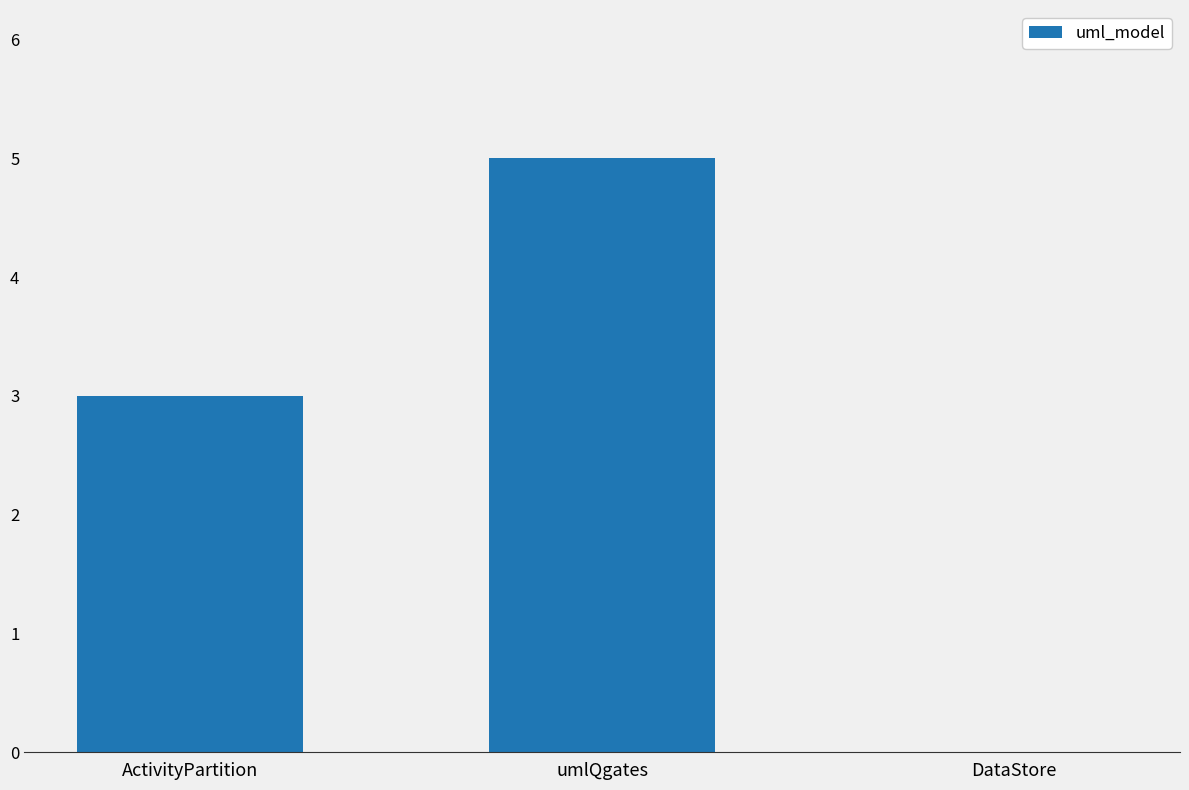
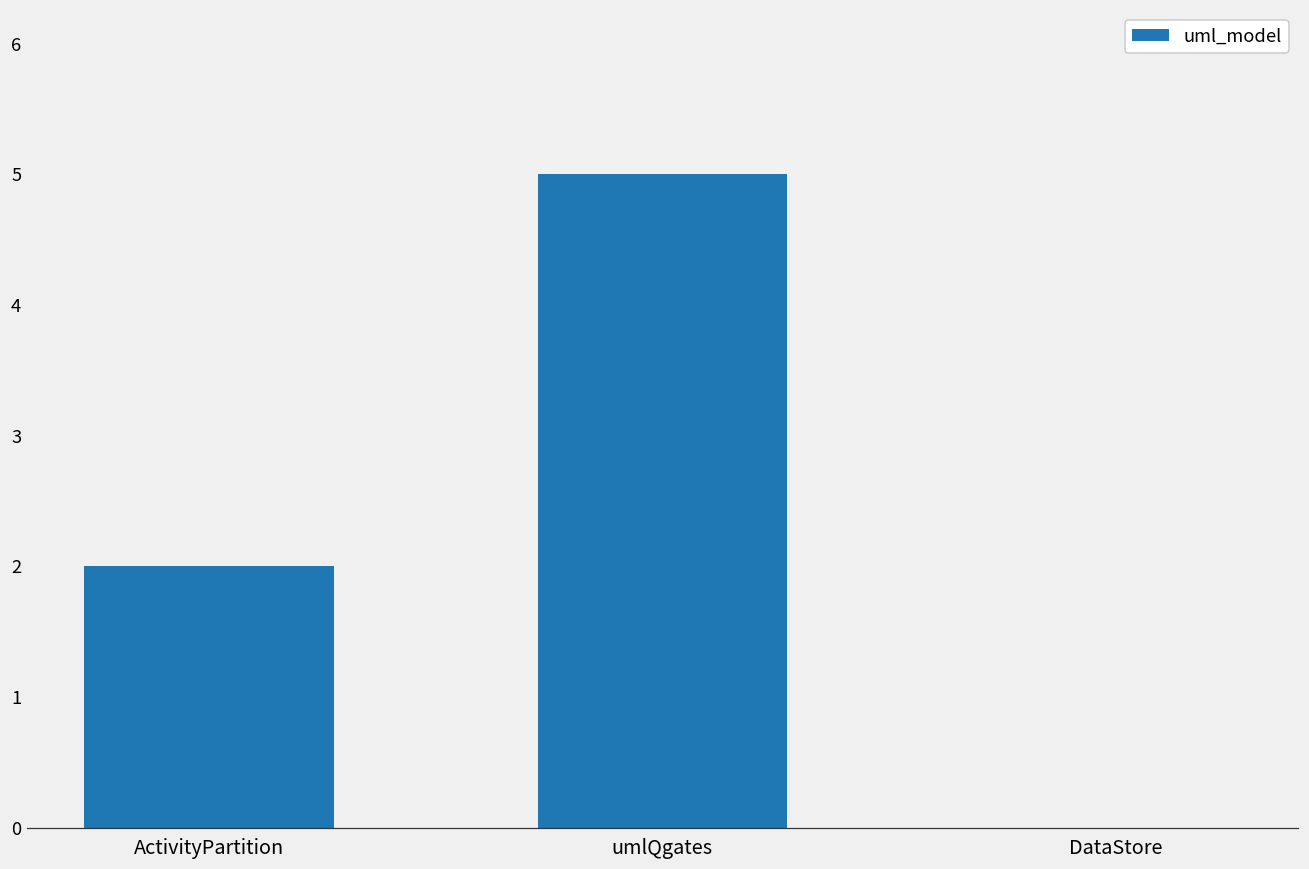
ActivityPartition: 3 -> 2
